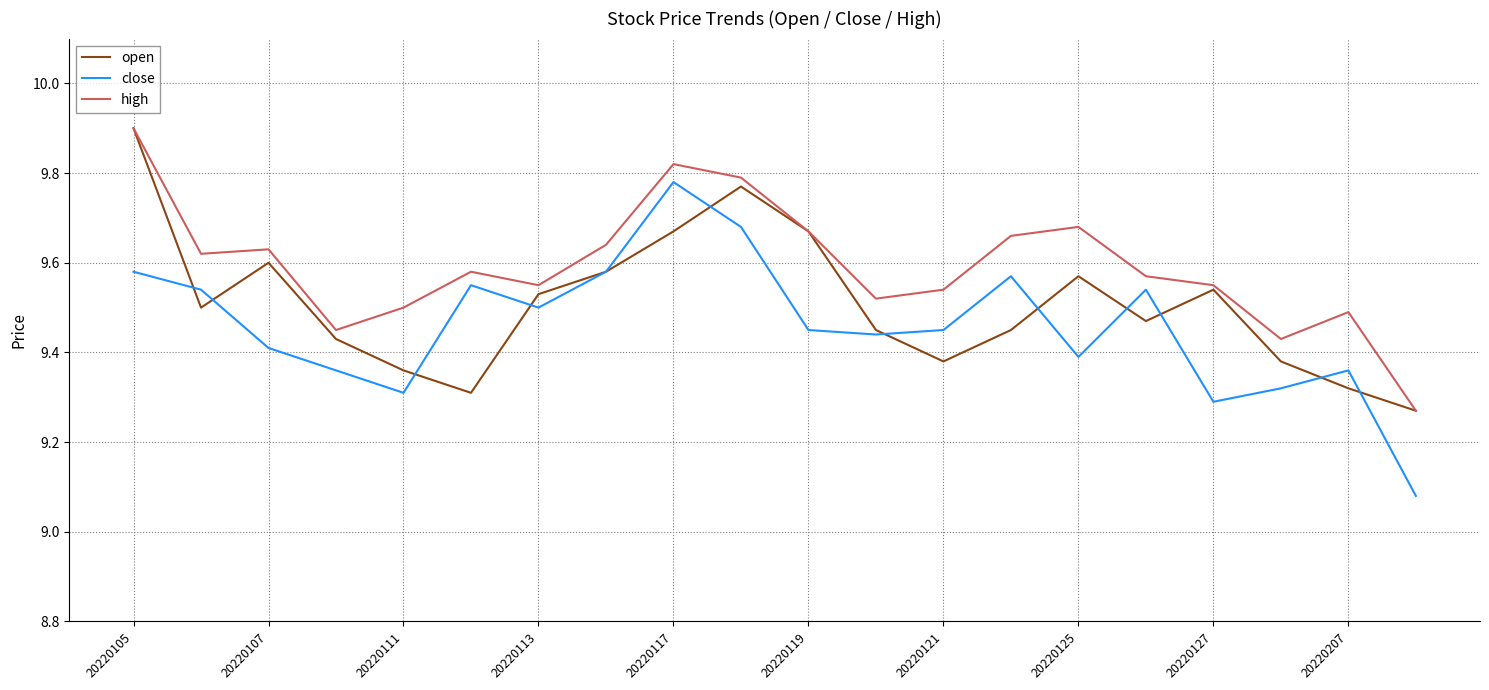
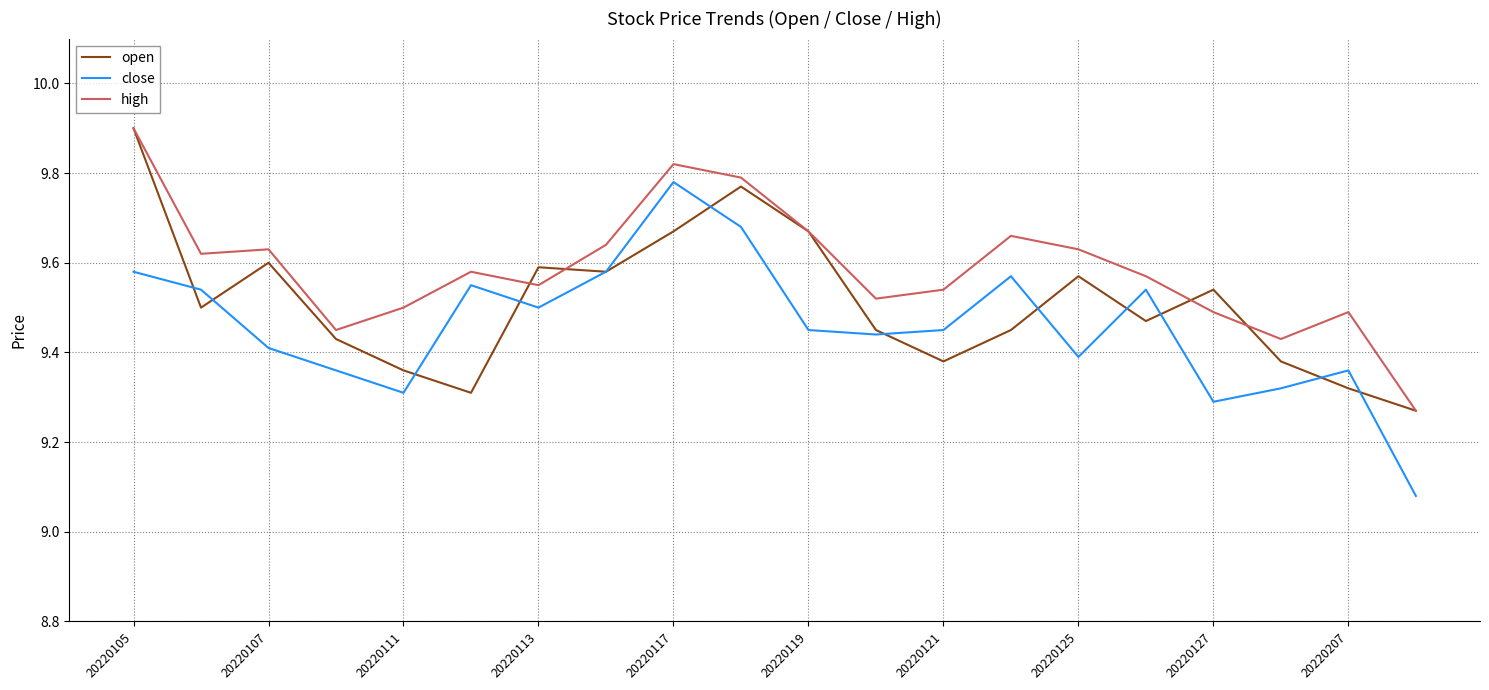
open, 20220113: 9.53 -> 9.59
high, 20220125: 9.68 -> 9.63
high, 20220127: 9.55 -> 9.49
